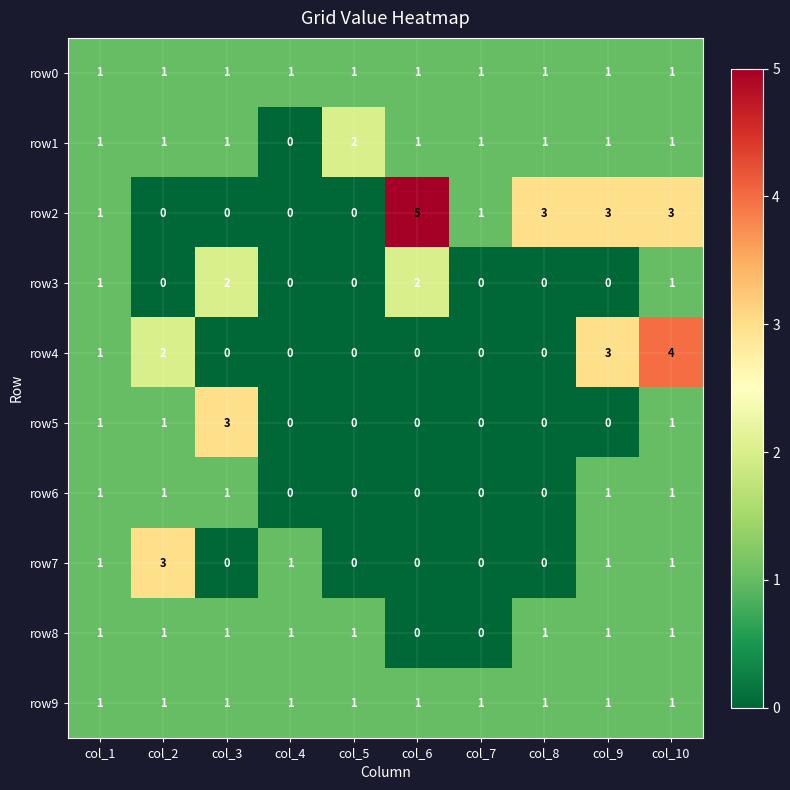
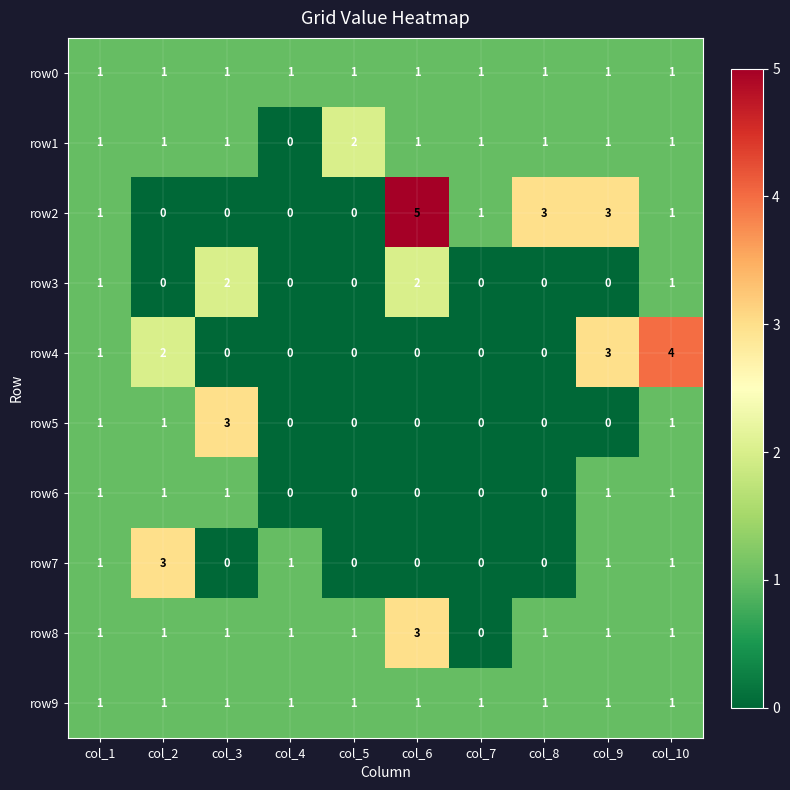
row2, col_10: 3 -> 1
row8, col_6: 0 -> 3
